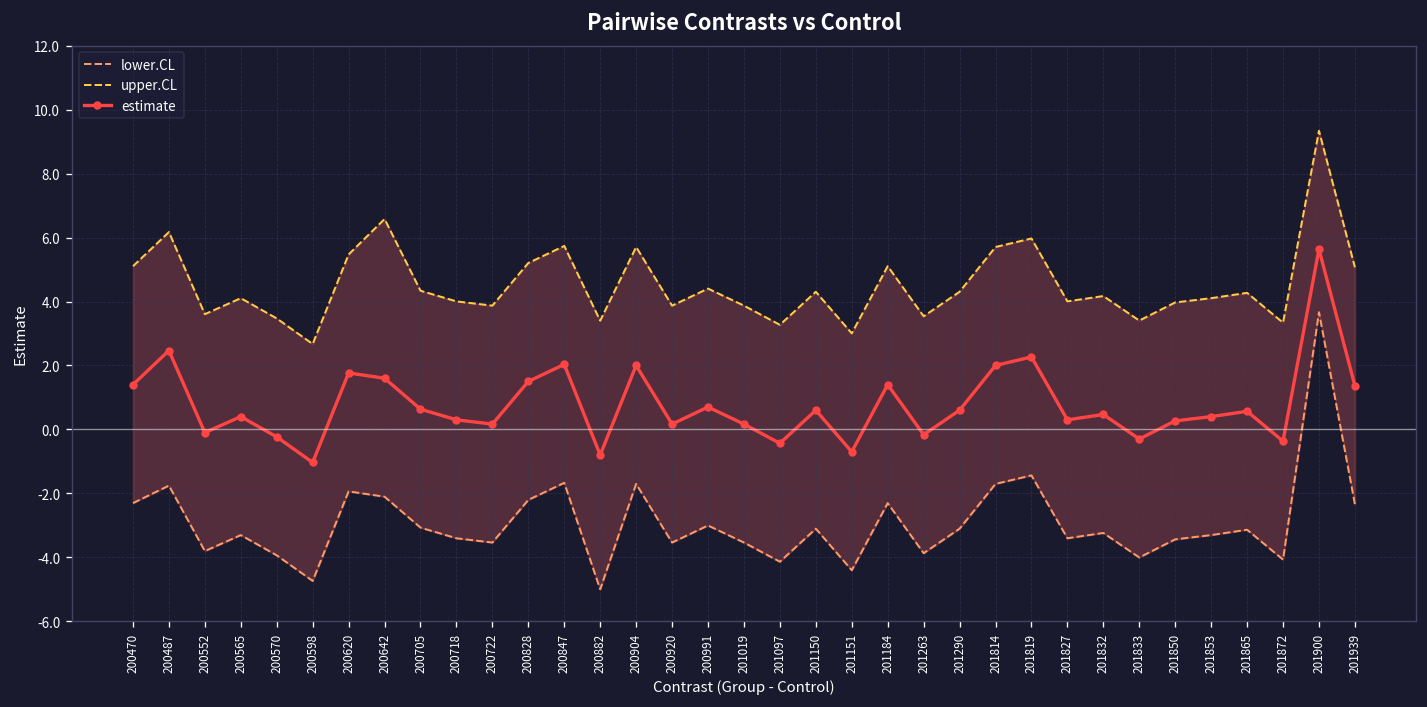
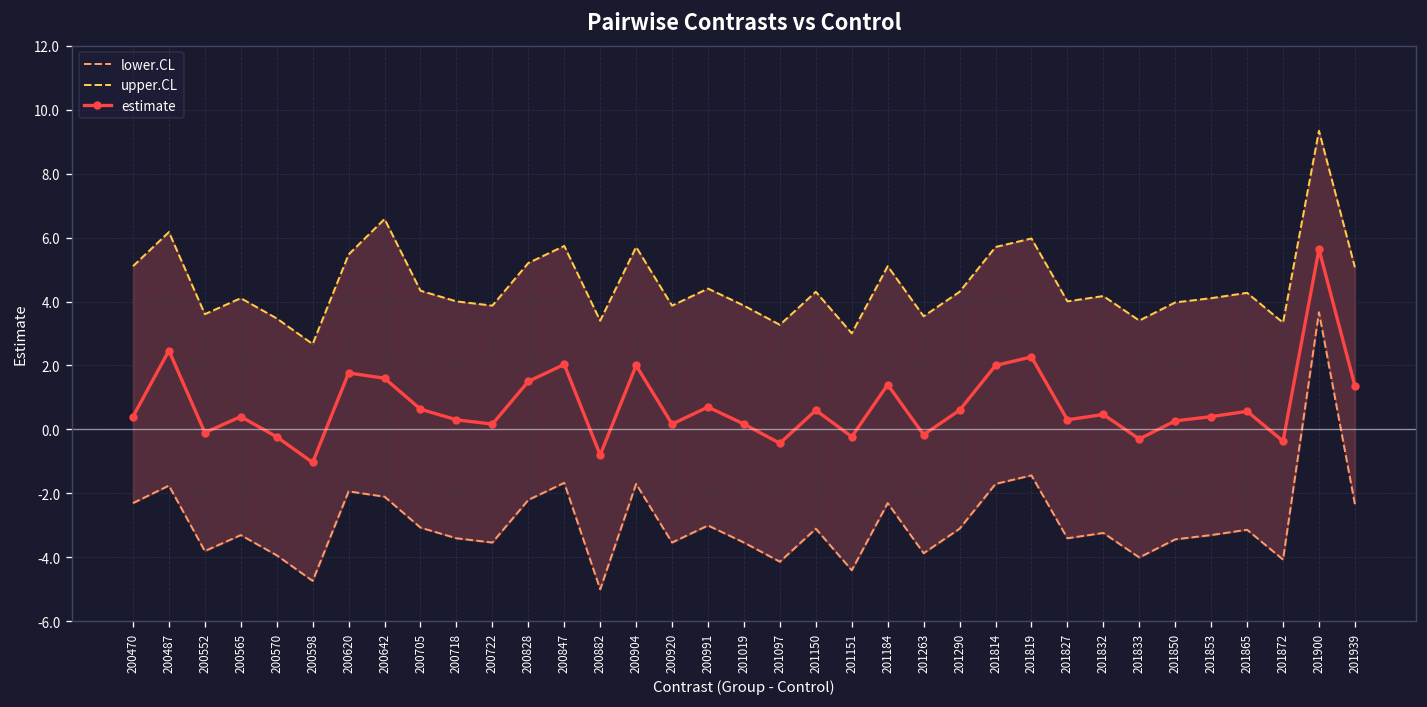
estimate, 200470: 1.4 -> 0.4
estimate, 201151: -0.7 -> -0.2
